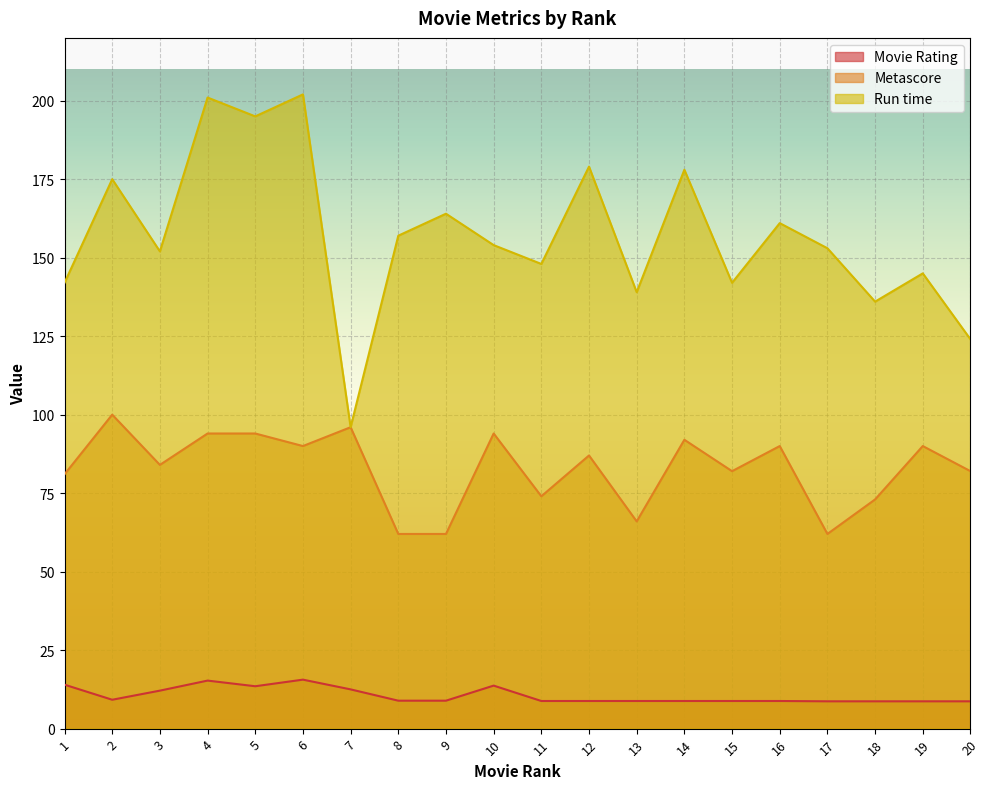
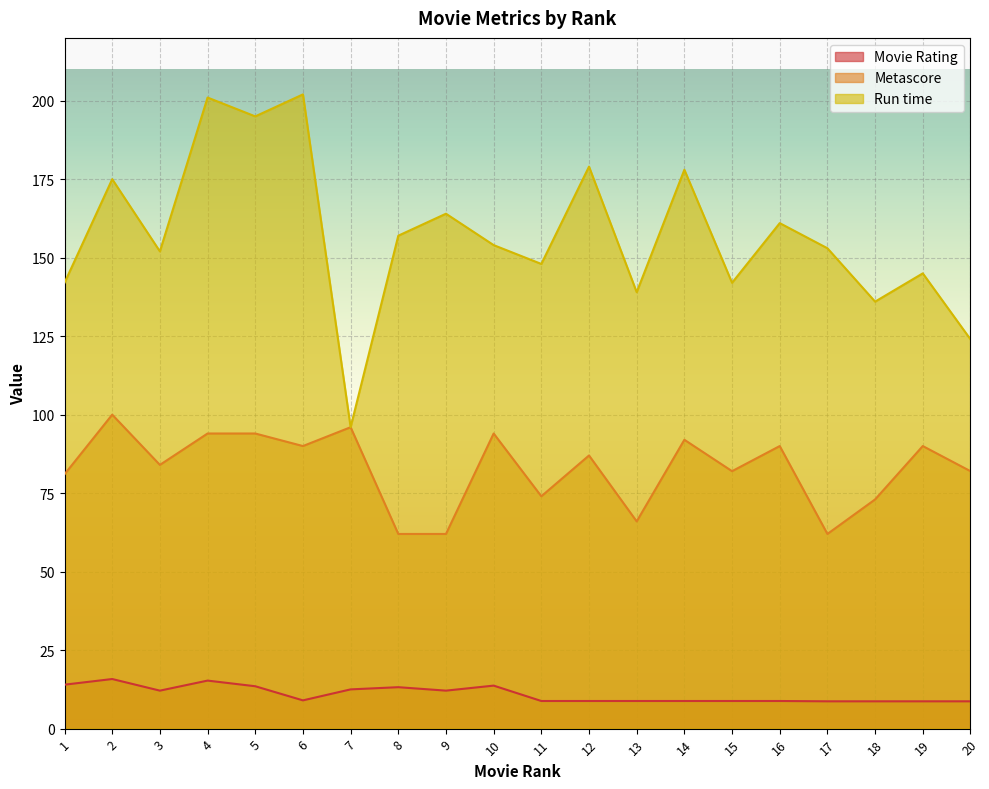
Movie Rating, 2: 9 -> 16
Movie Rating, 6: 16 -> 9
Movie Rating, 8: 9 -> 13
Movie Rating, 9: 9 -> 12
